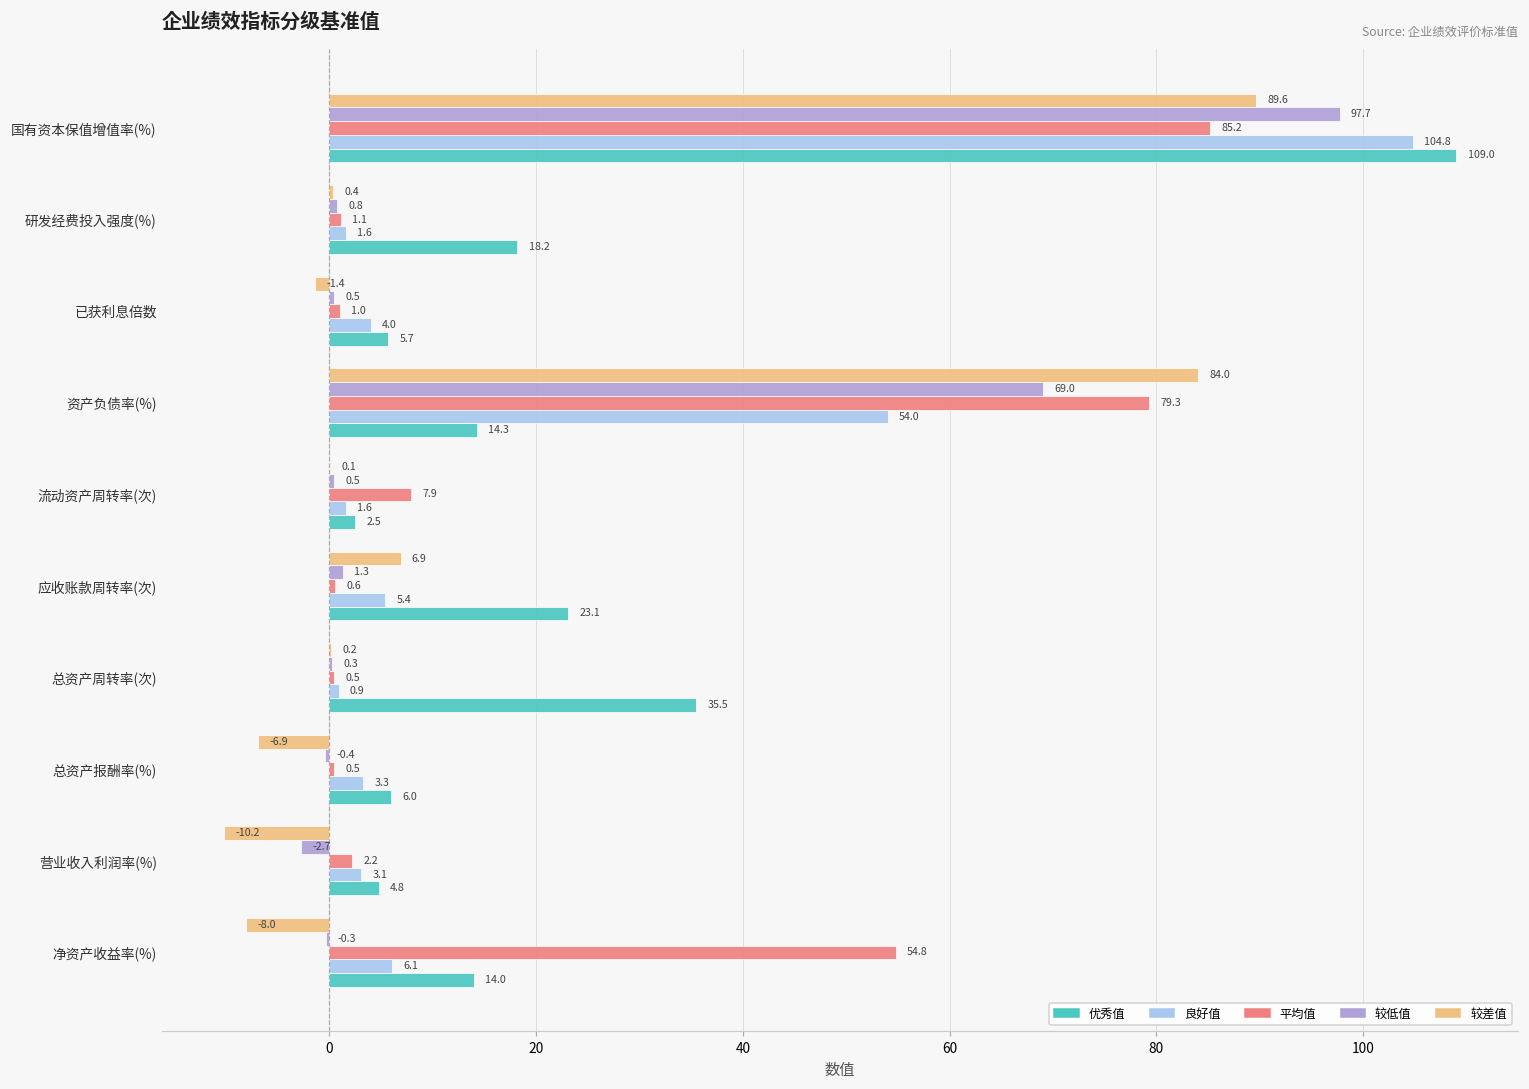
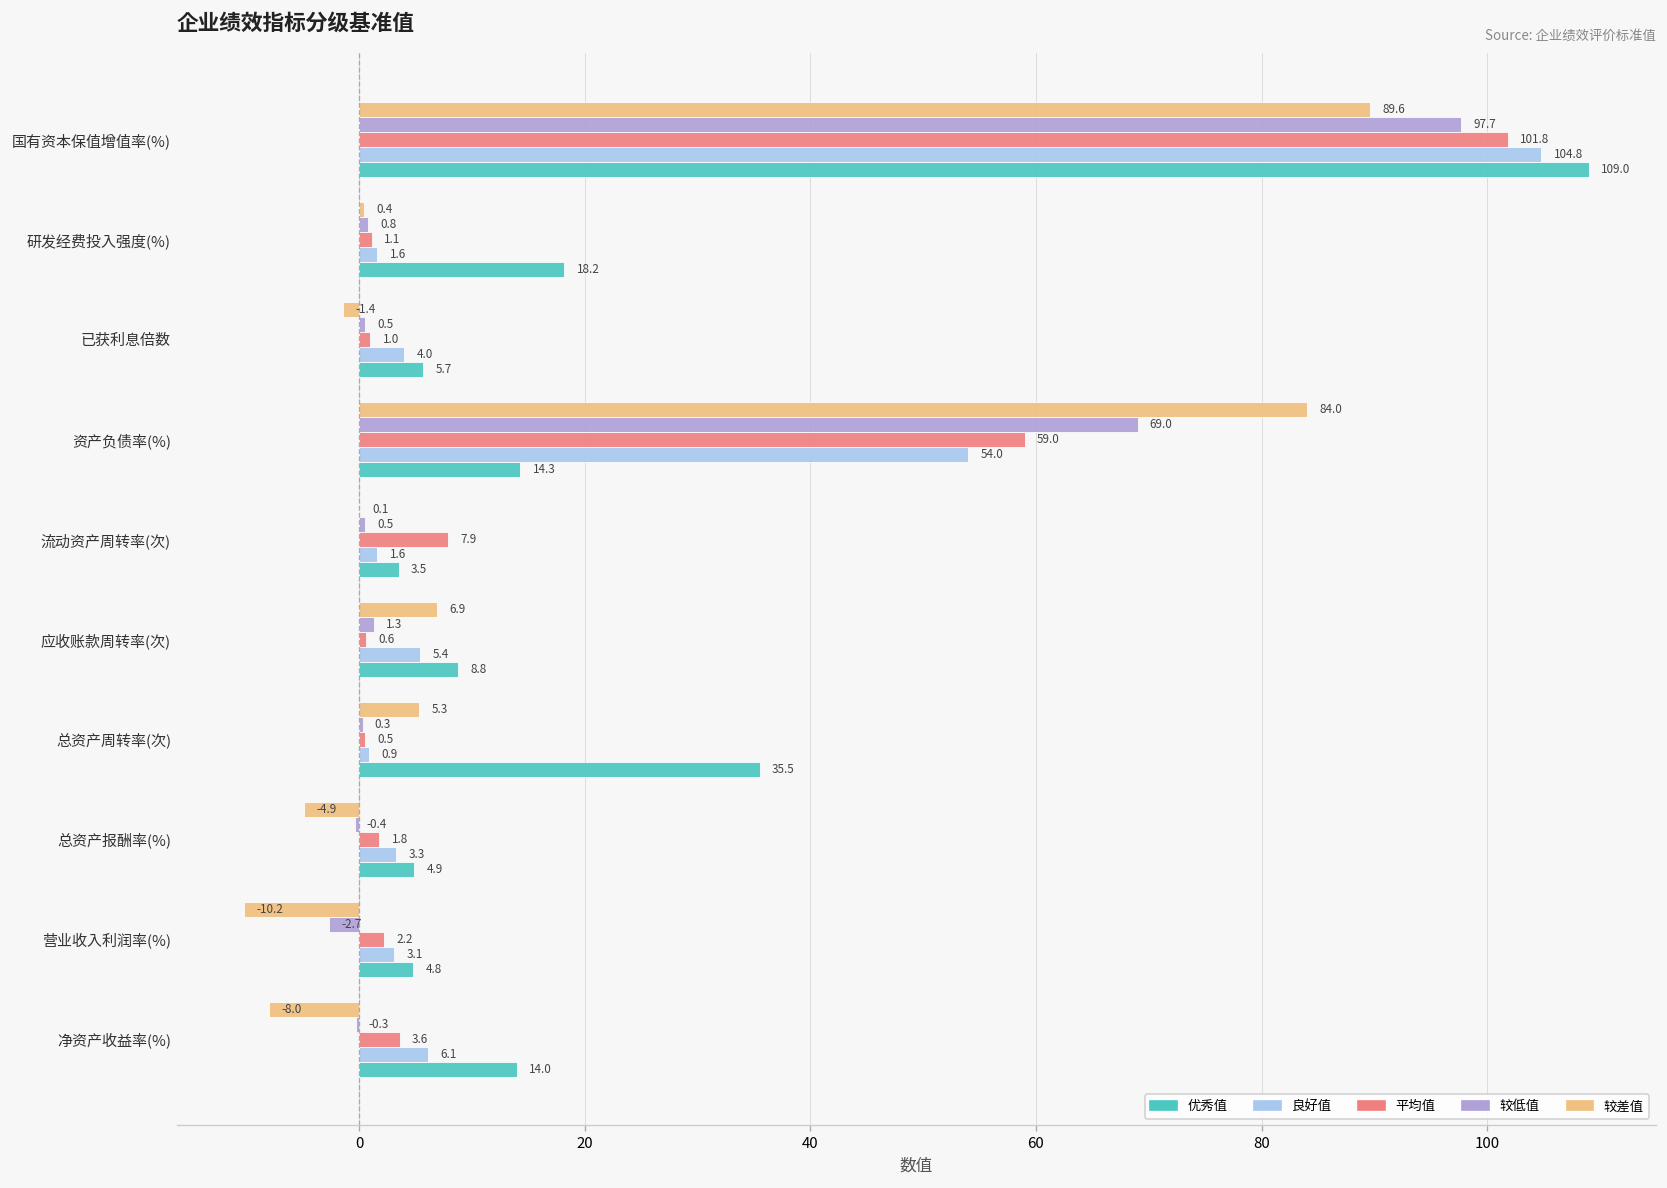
平均值, 国有资本保值增值率(%): 85.2 -> 101.8
平均值, 资产负债率(%): 79.3 -> 59.0
优秀值, 流动资产周转率(次): 2.5 -> 3.5
优秀值, 应收账款周转率(次): 23.1 -> 8.8
较差值, 总资产周转率(次): 0.2 -> 5.3
较差值, 总资产报酬率(%): -6.9 -> -4.9
平均值, 总资产报酬率(%): 0.5 -> 1.8
优秀值, 总资产报酬率(%): 6.0 -> 4.9
平均值, 净资产收益率(%): 54.8 -> 3.6
